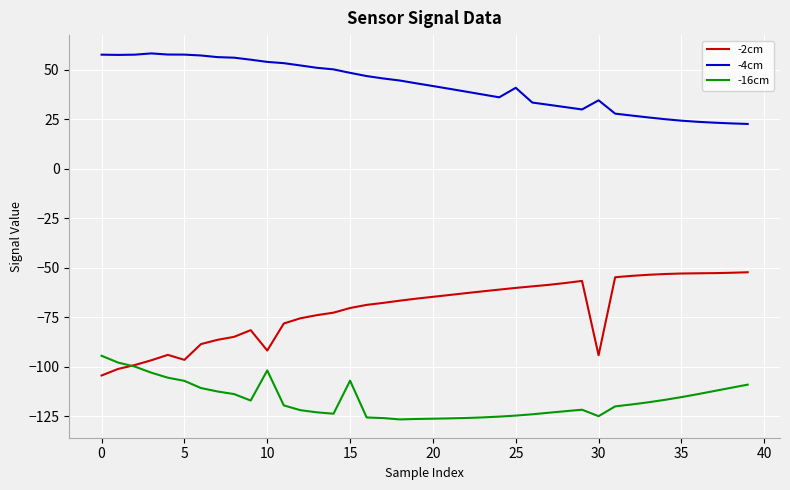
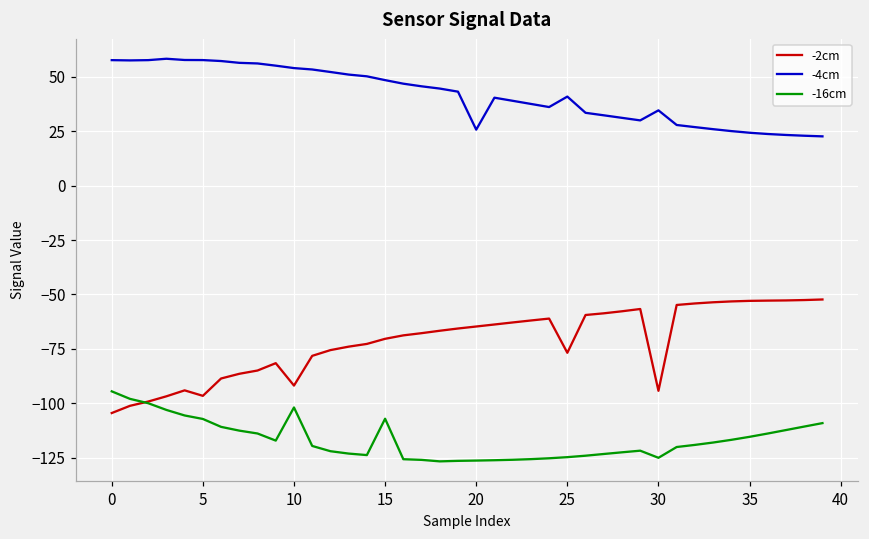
-4cm, 20: 42 -> 26
-2cm, 25: -60 -> -77
